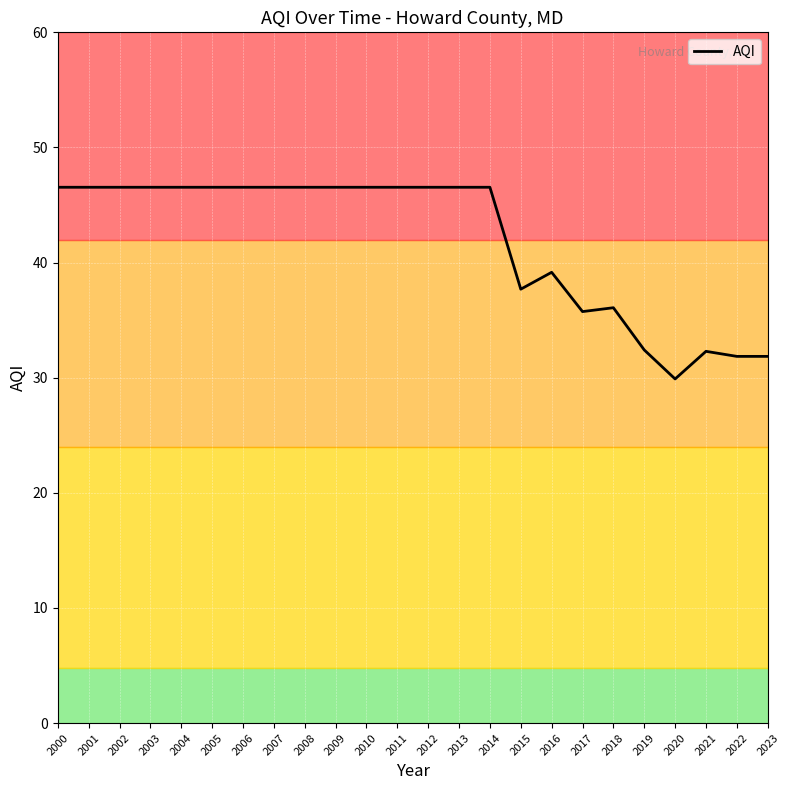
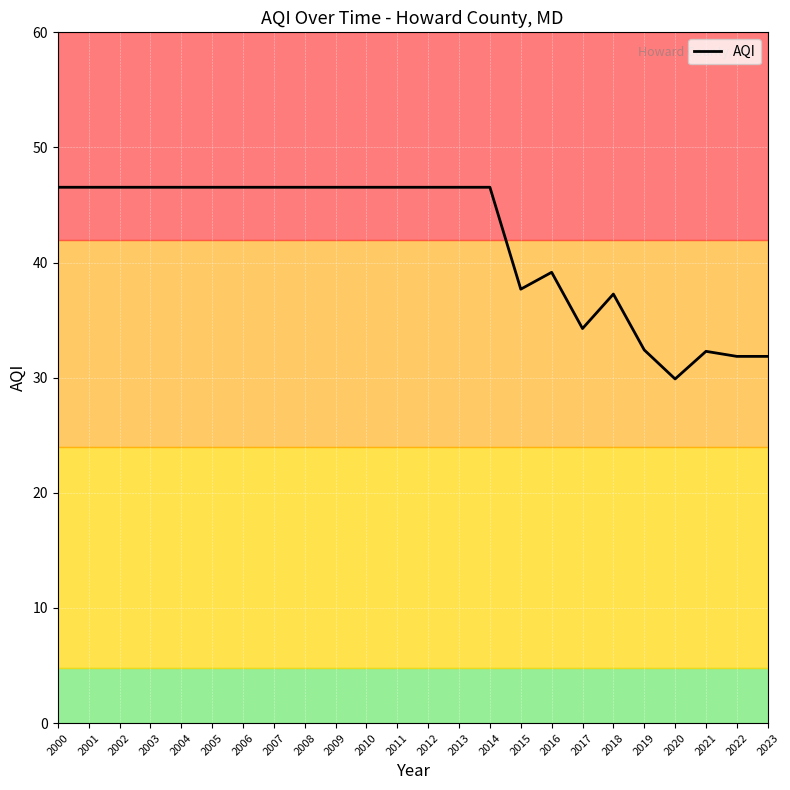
2017: 35.7 -> 34.3
2018: 36.1 -> 37.3
